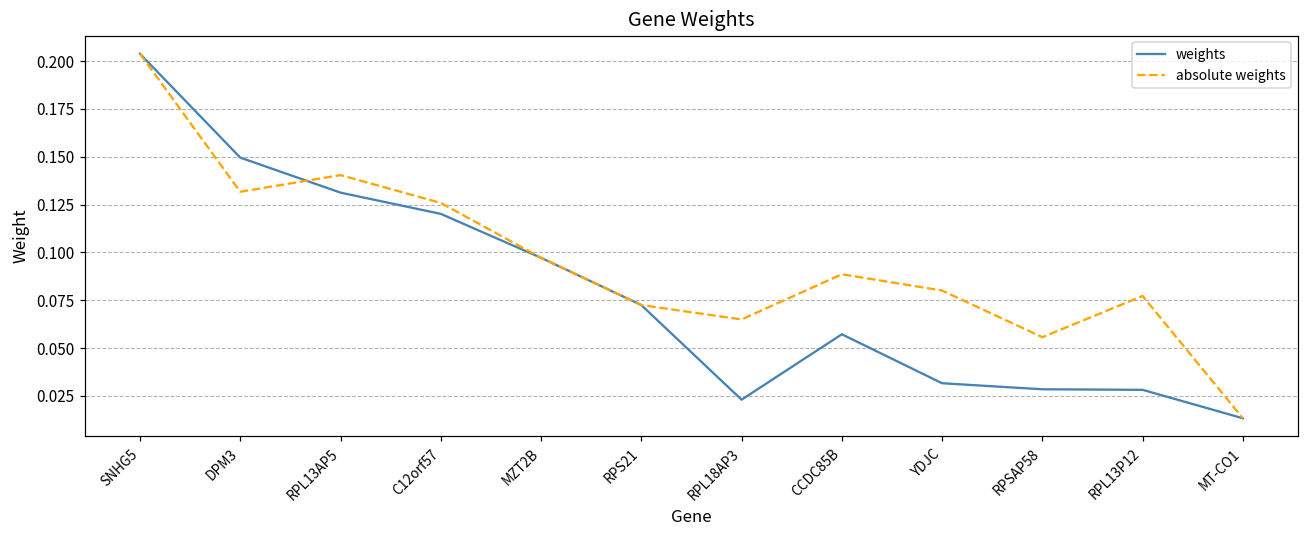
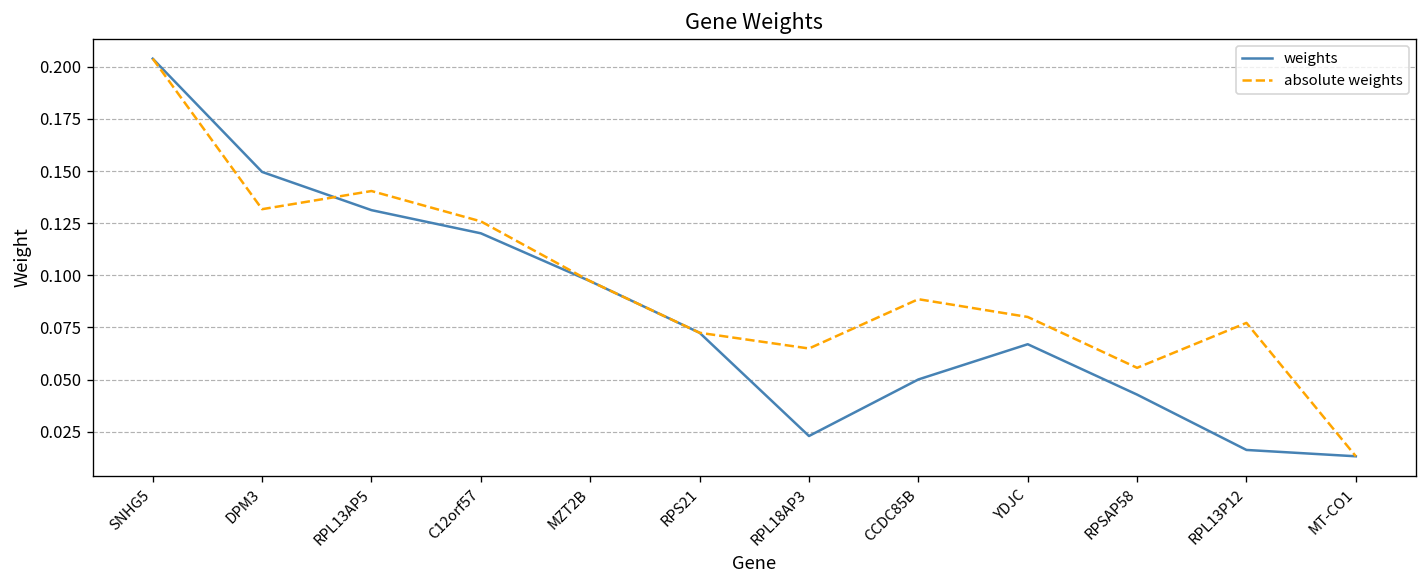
weights, CCDC85B: 0.057 -> 0.050
weights, YDJC: 0.032 -> 0.067
weights, RPSAP58: 0.028 -> 0.043
weights, RPL13P12: 0.028 -> 0.016
